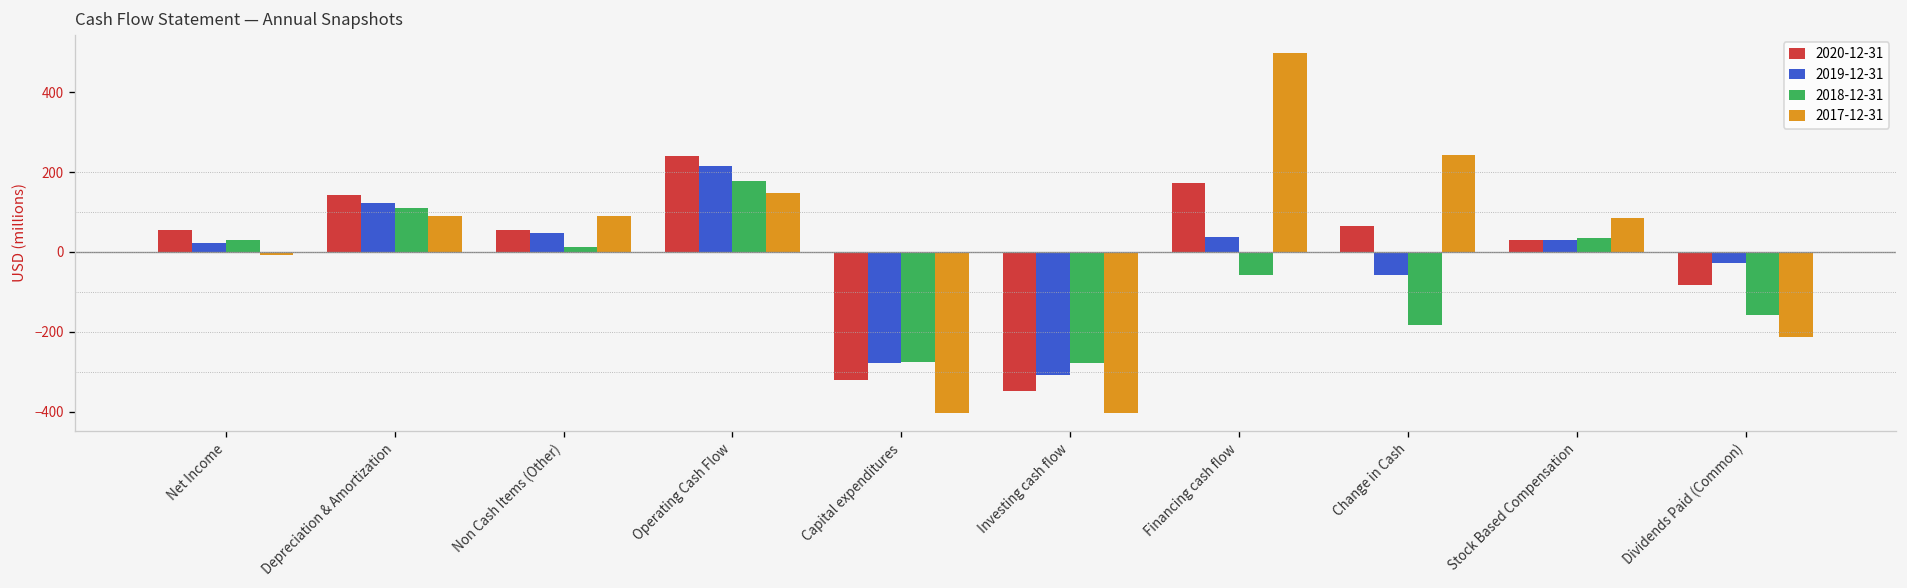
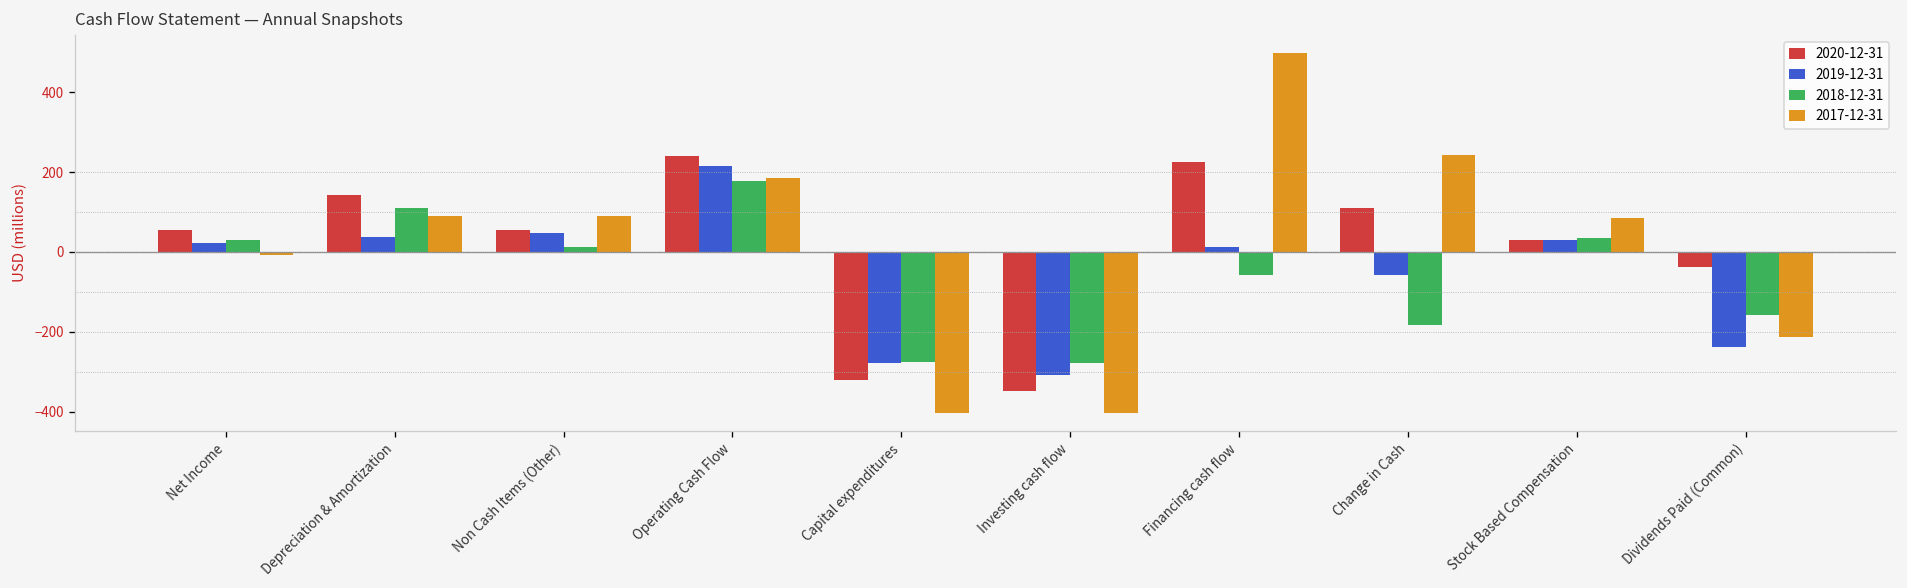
2019-12-31, Depreciation & Amortization: 120 -> 40
2017-12-31, Operating Cash Flow: 150 -> 190
2020-12-31, Financing cash flow: 170 -> 220
2019-12-31, Financing cash flow: 40 -> 10
2020-12-31, Change in Cash: 70 -> 110
2020-12-31, Dividends Paid (Common): -80 -> -40
2019-12-31, Dividends Paid (Common): -30 -> -240
